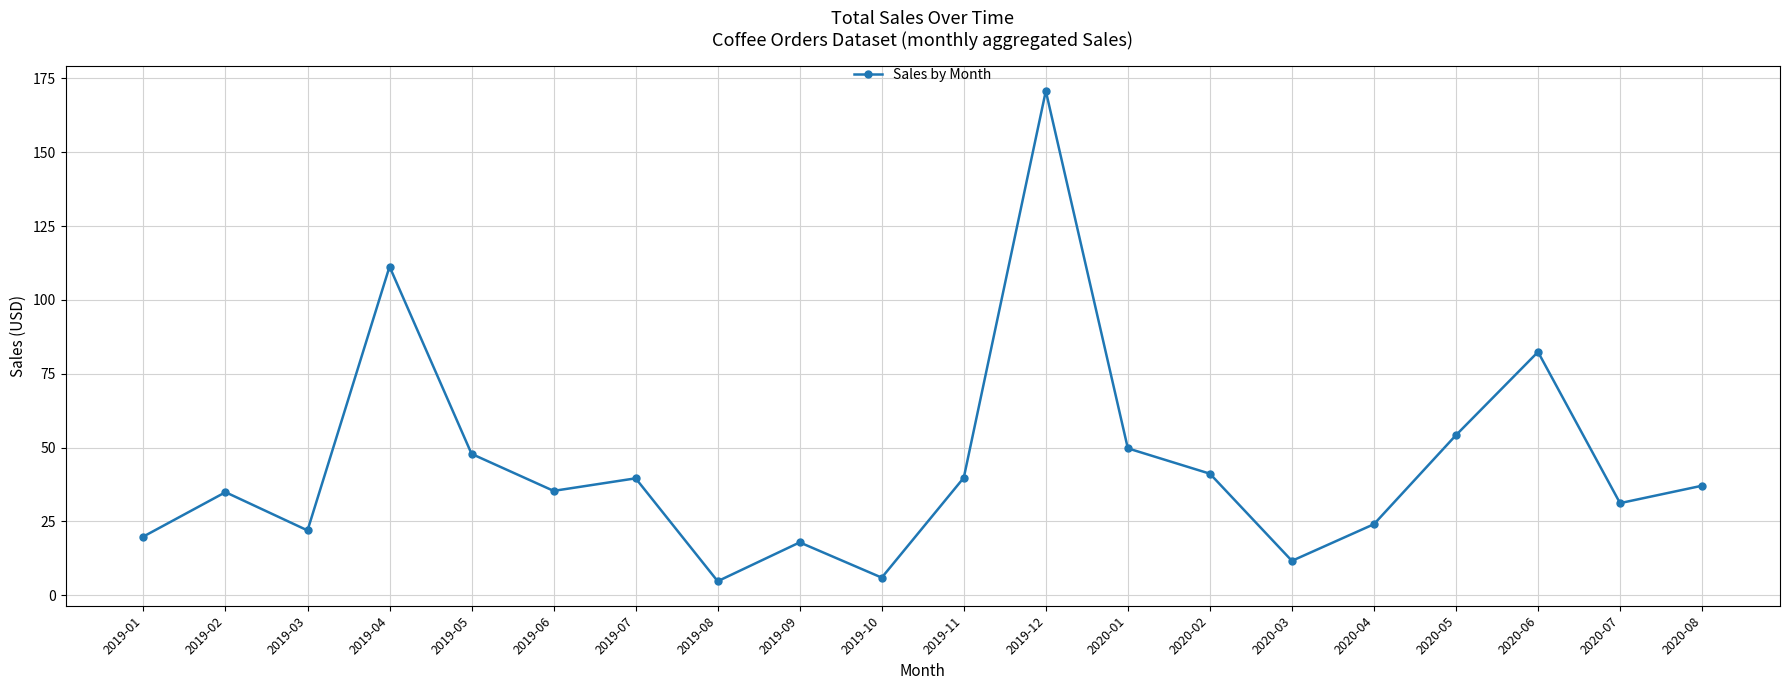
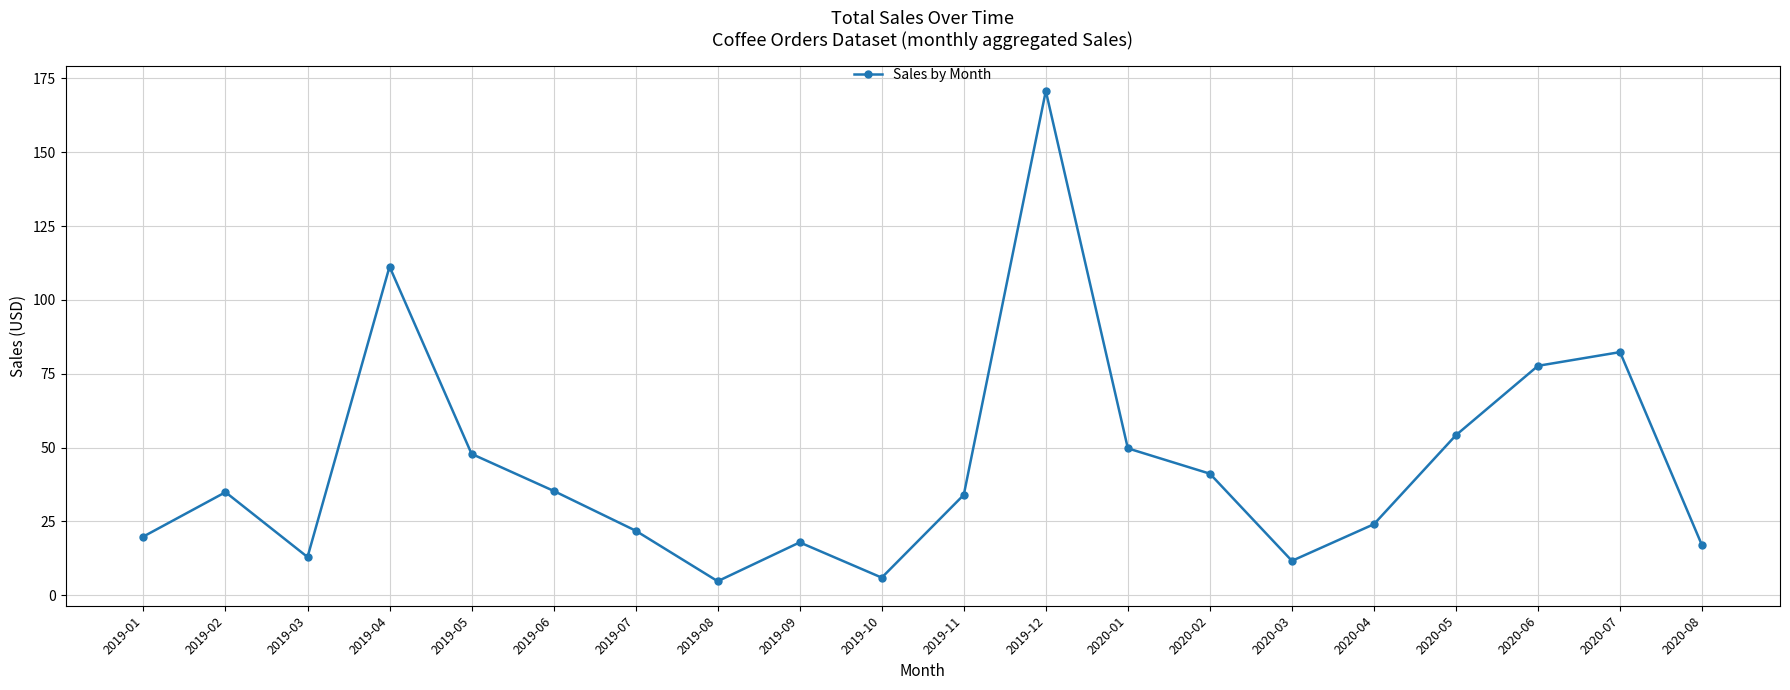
2019-03: 22 -> 13
2019-07: 40 -> 22
2019-11: 40 -> 34
2020-06: 82 -> 78
2020-07: 31 -> 82
2020-08: 37 -> 17
